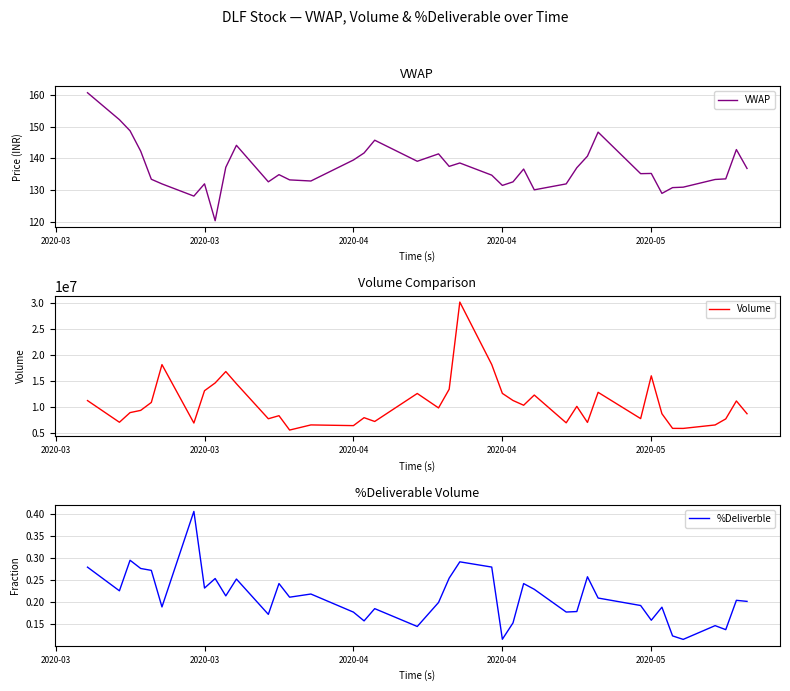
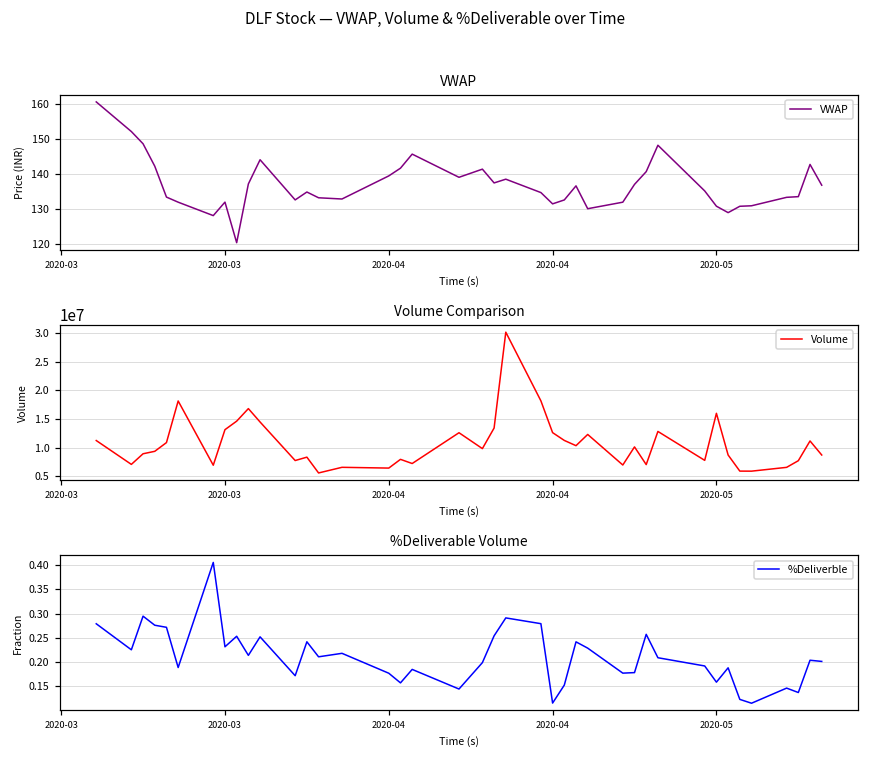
VWAP, 2020-05: 135 -> 131
